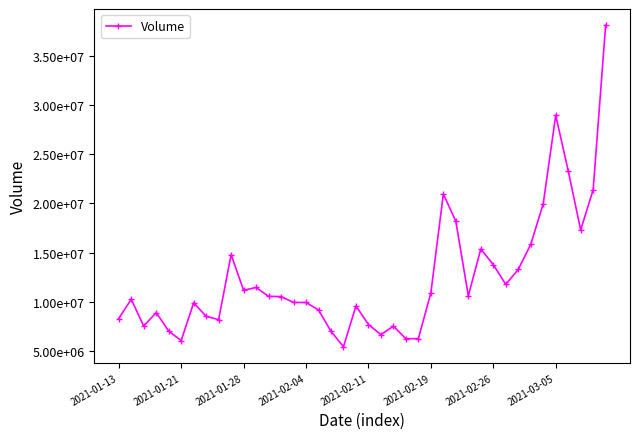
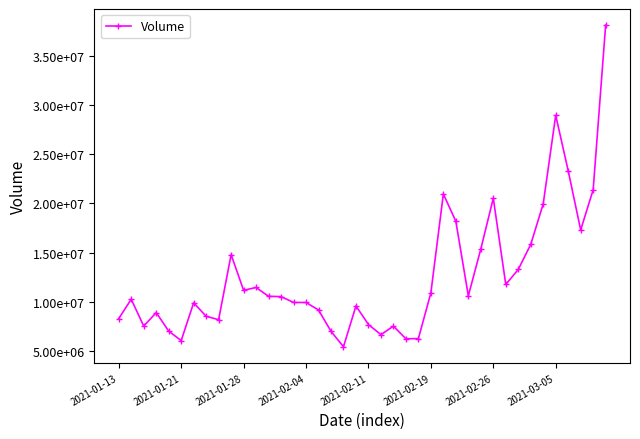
2021-02-26: 14000000 -> 21000000
